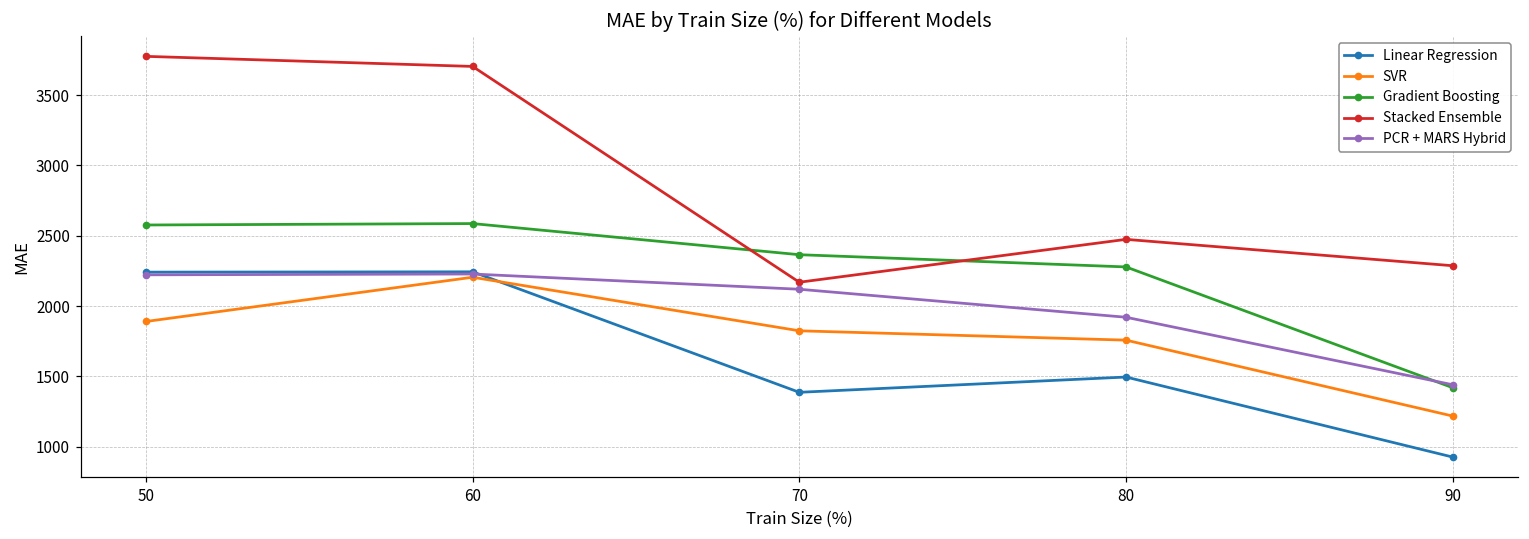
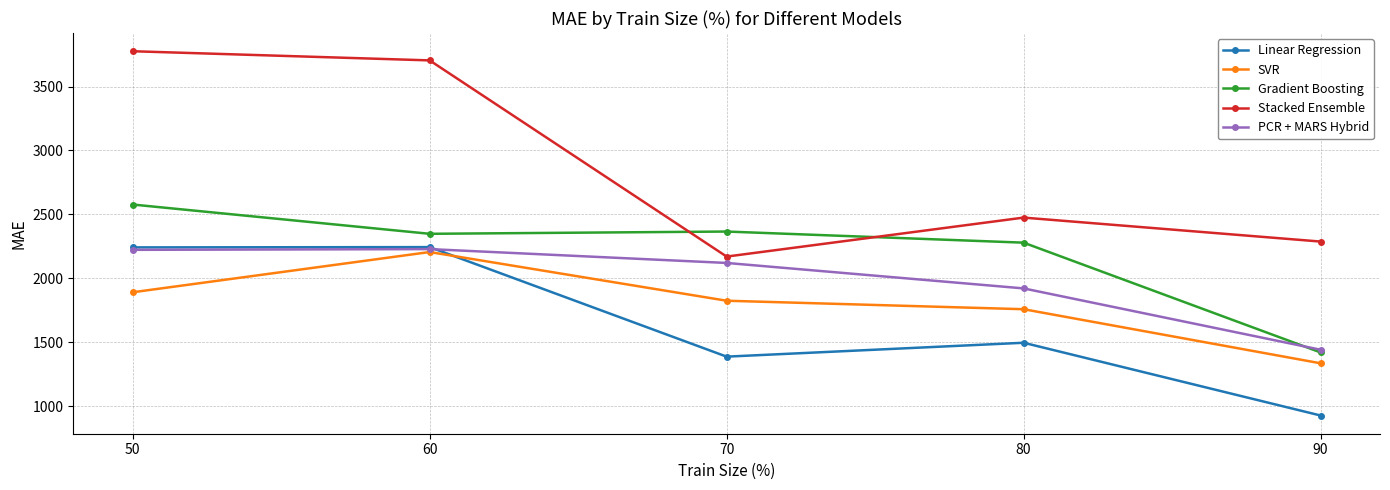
Gradient Boosting, 60: 2590 -> 2350
SVR, 90: 1220 -> 1330
